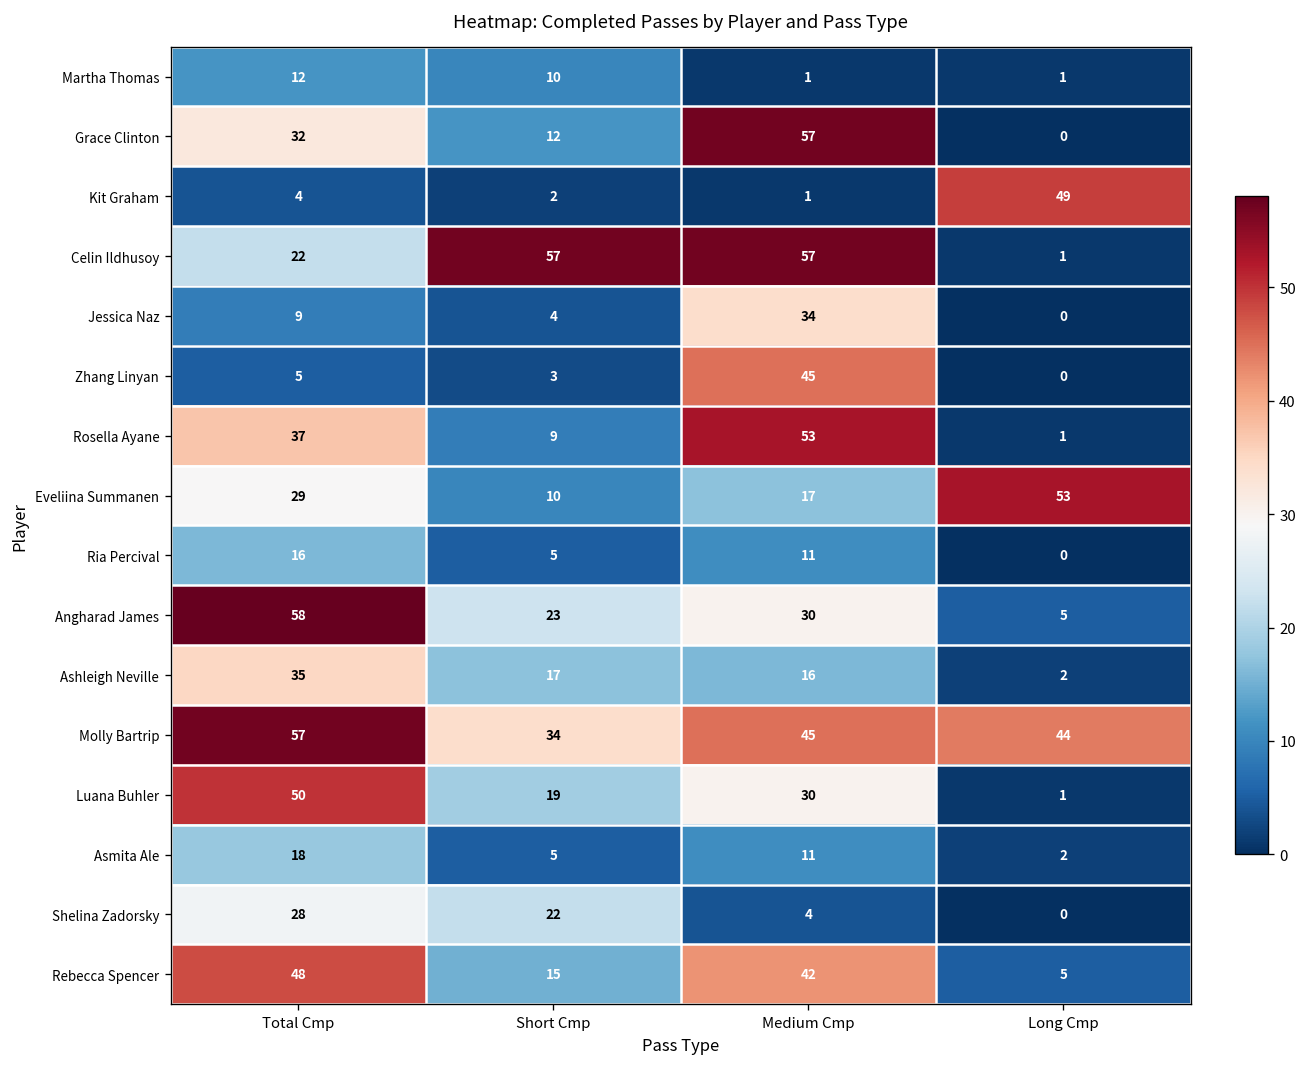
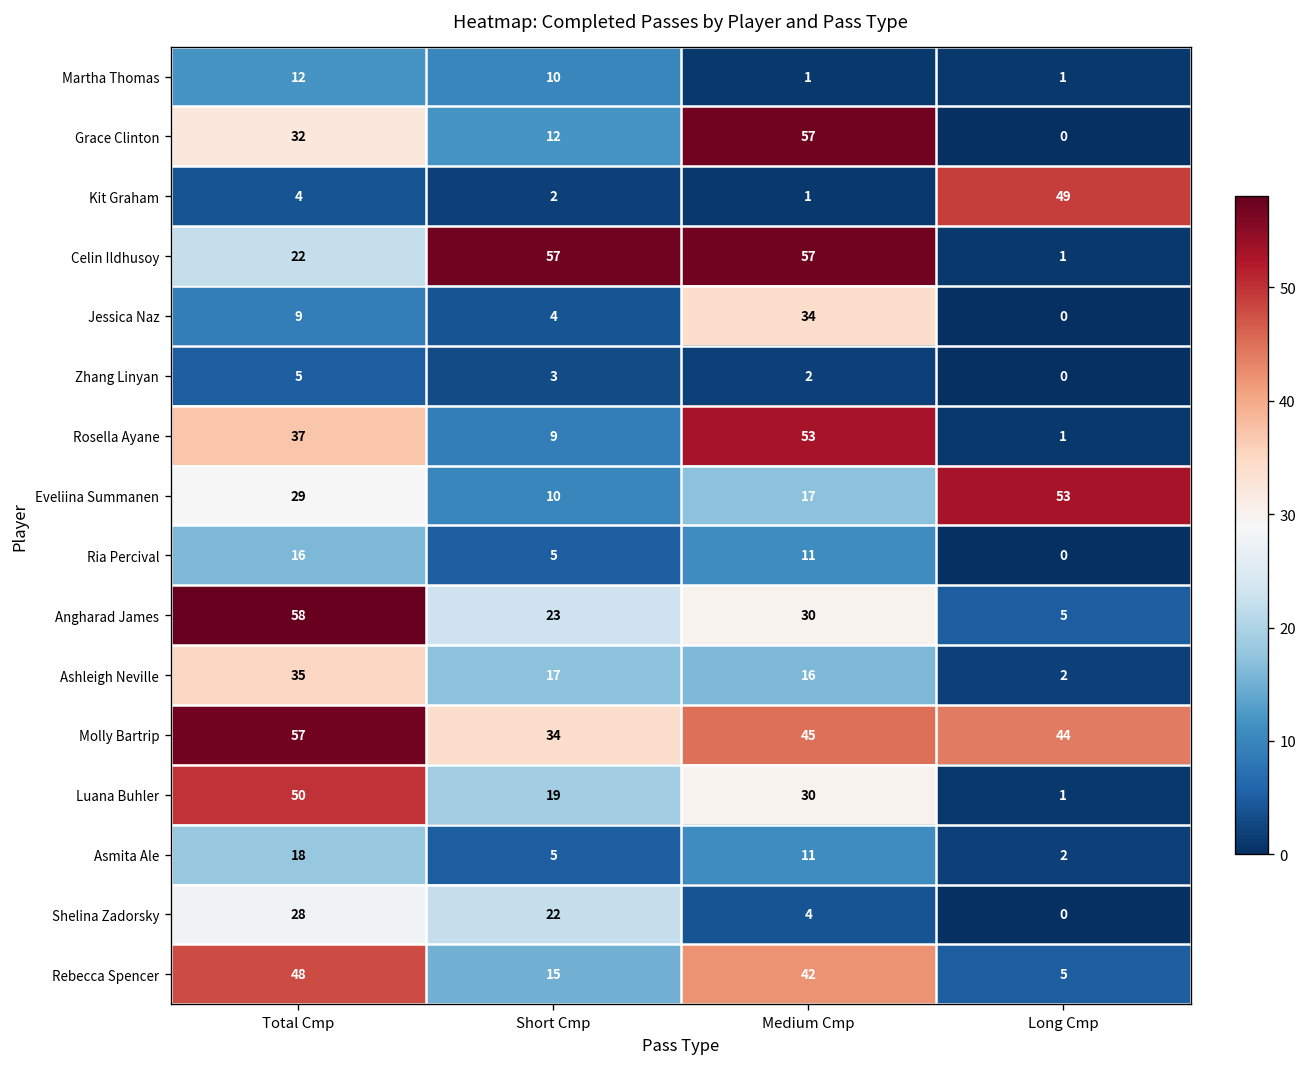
Zhang Linyan, Medium Cmp: 45 -> 2
